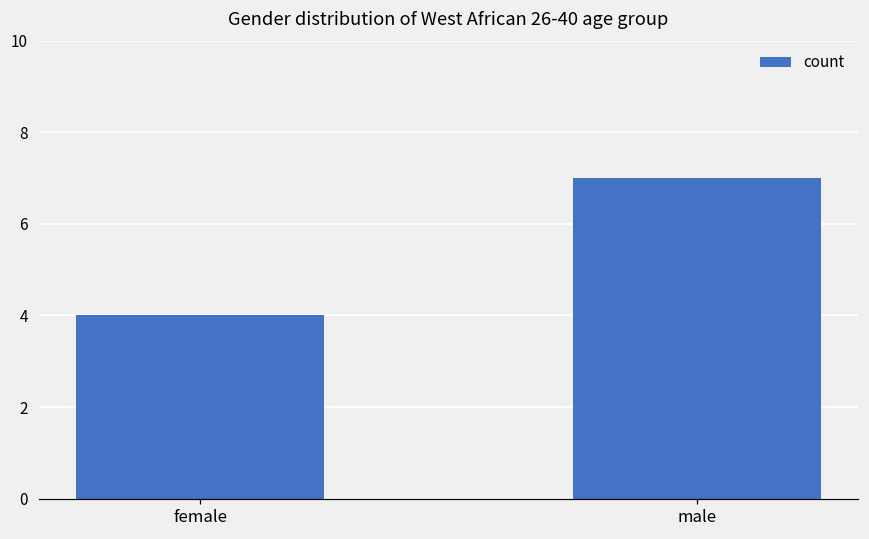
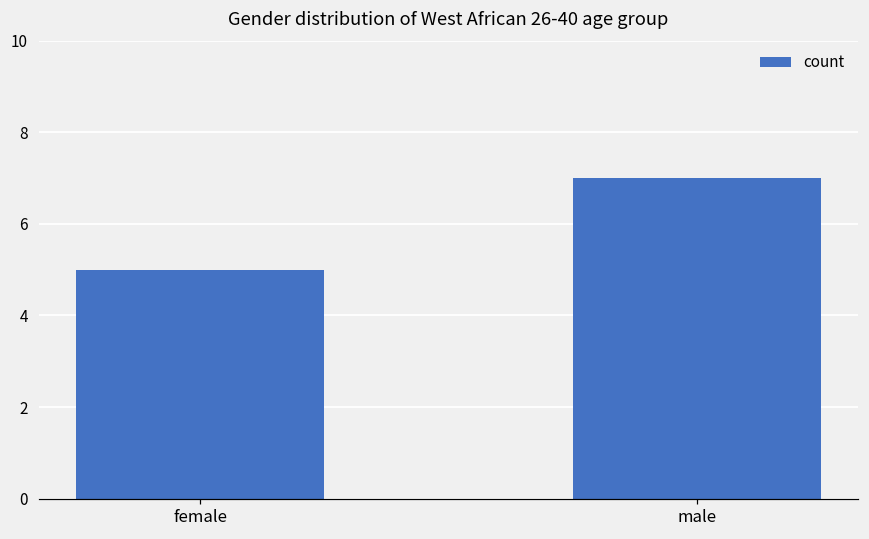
female: 4 -> 5
